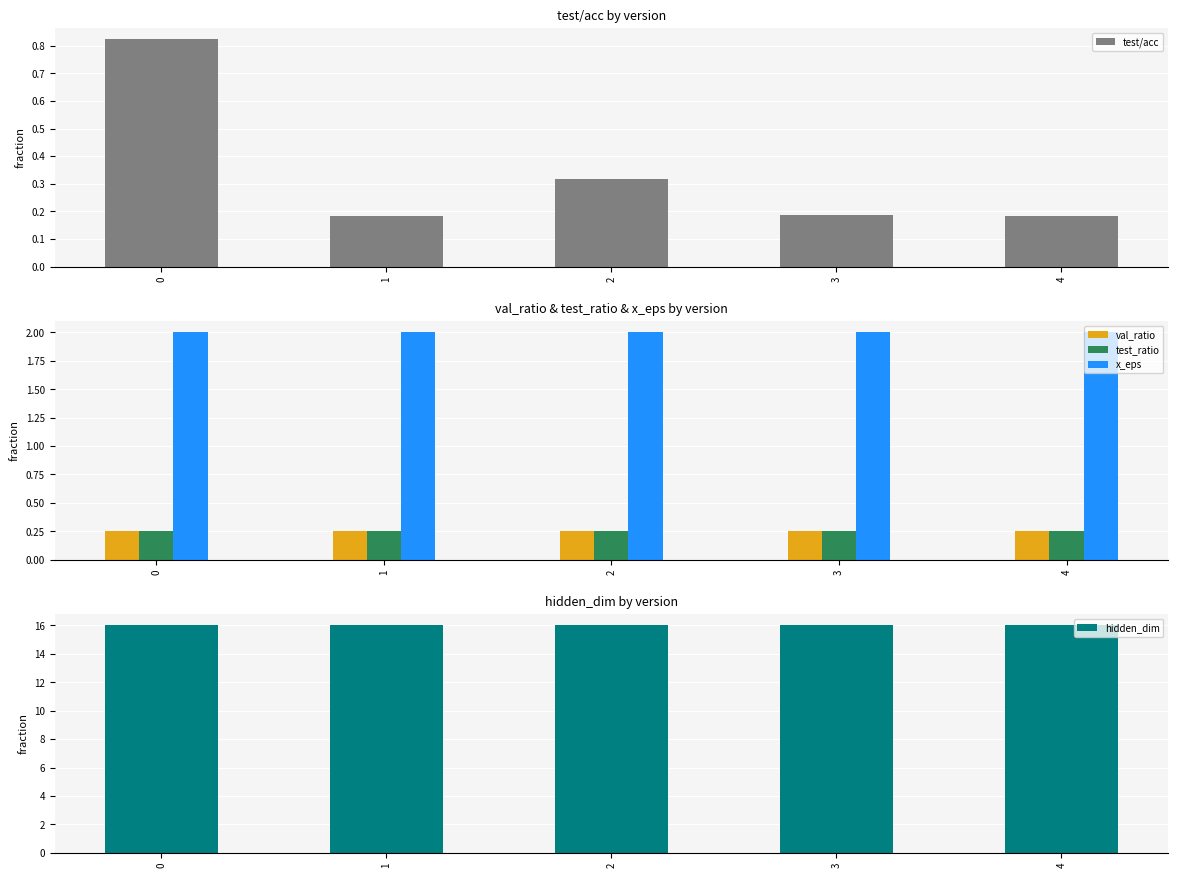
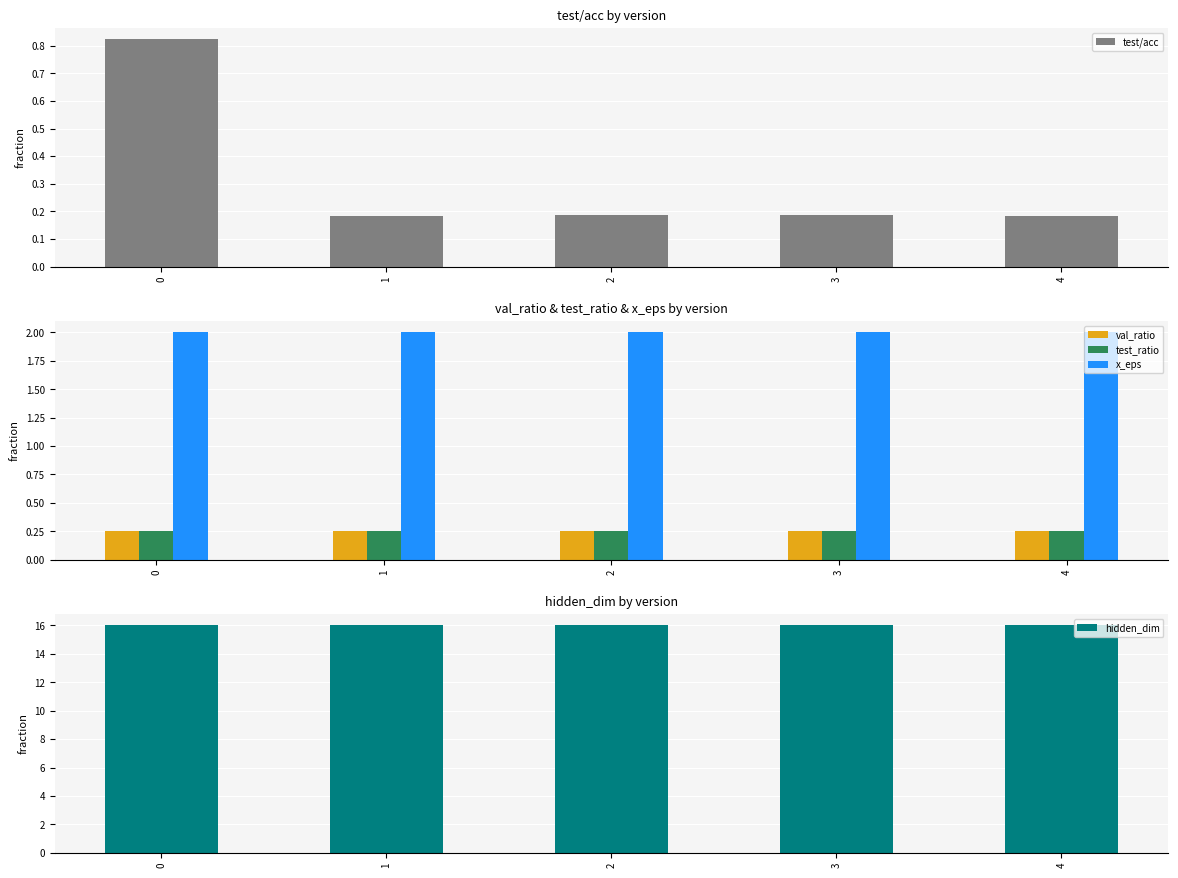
test/acc by version, 2: 0.32 -> 0.19
